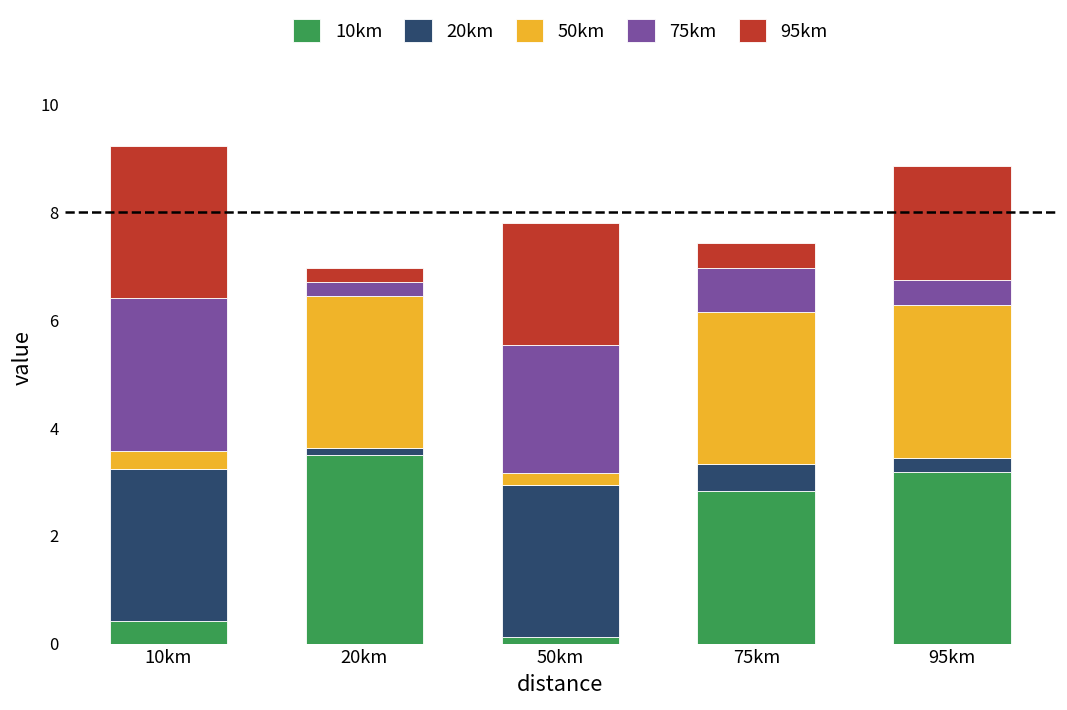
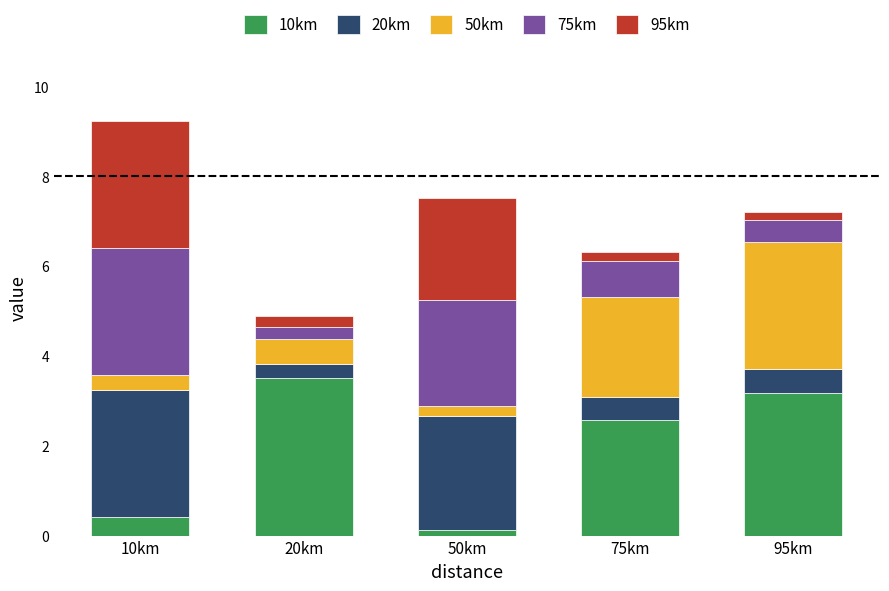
20km, 20km: 0.1 -> 0.3
50km, 20km: 2.8 -> 0.6
20km, 50km: 2.8 -> 2.5
10km, 75km: 2.8 -> 2.6
50km, 75km: 2.8 -> 2.2
95km, 75km: 0.5 -> 0.2
20km, 95km: 0.3 -> 0.5
95km, 95km: 2.1 -> 0.2
